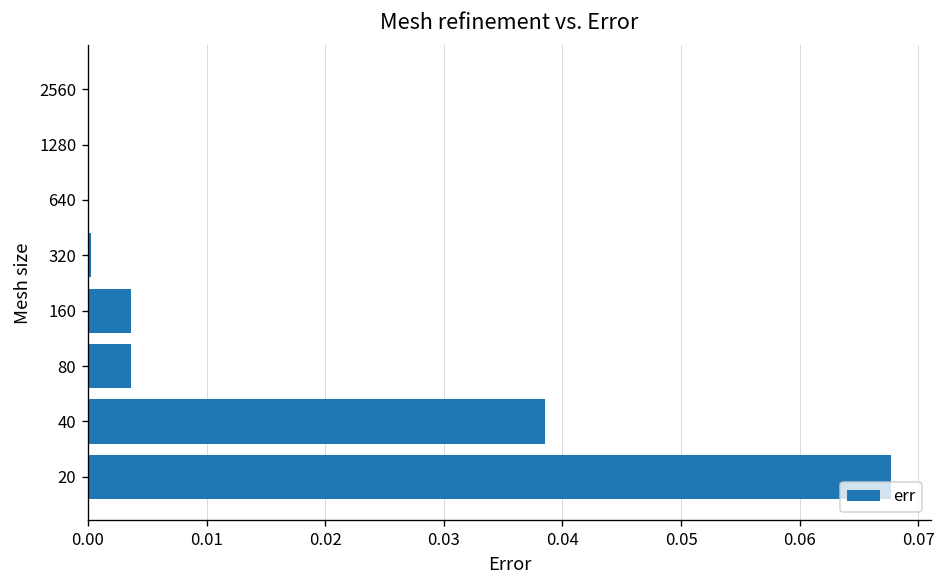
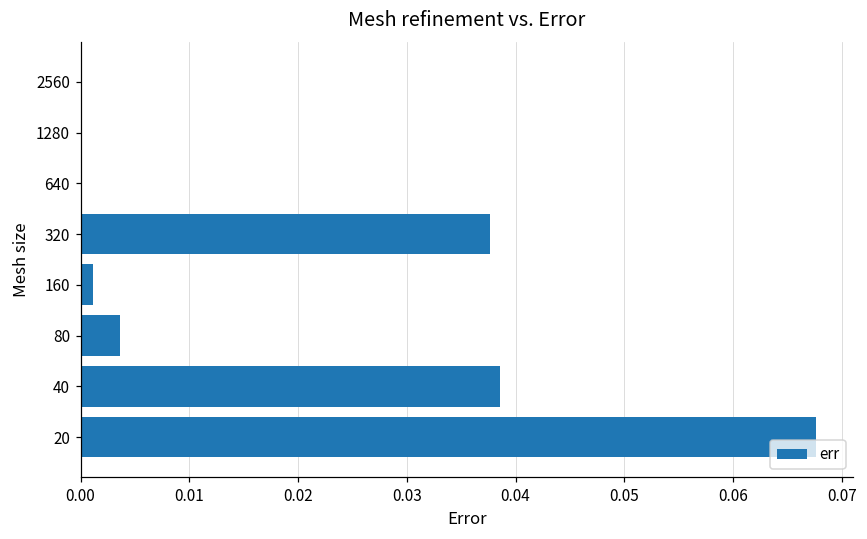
320: 0.000 -> 0.038
160: 0.004 -> 0.001
